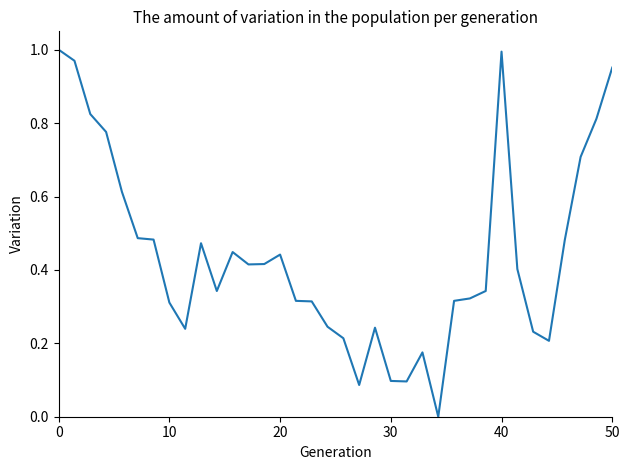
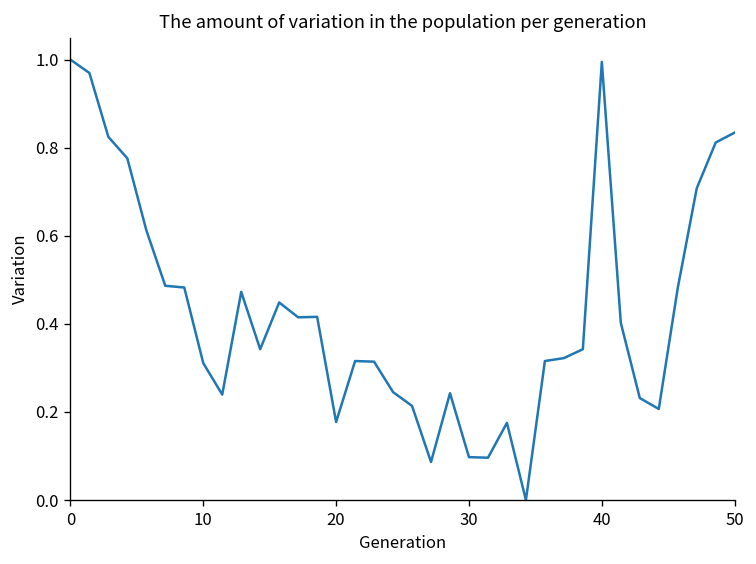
20: 0.44 -> 0.18
50: 0.95 -> 0.83
